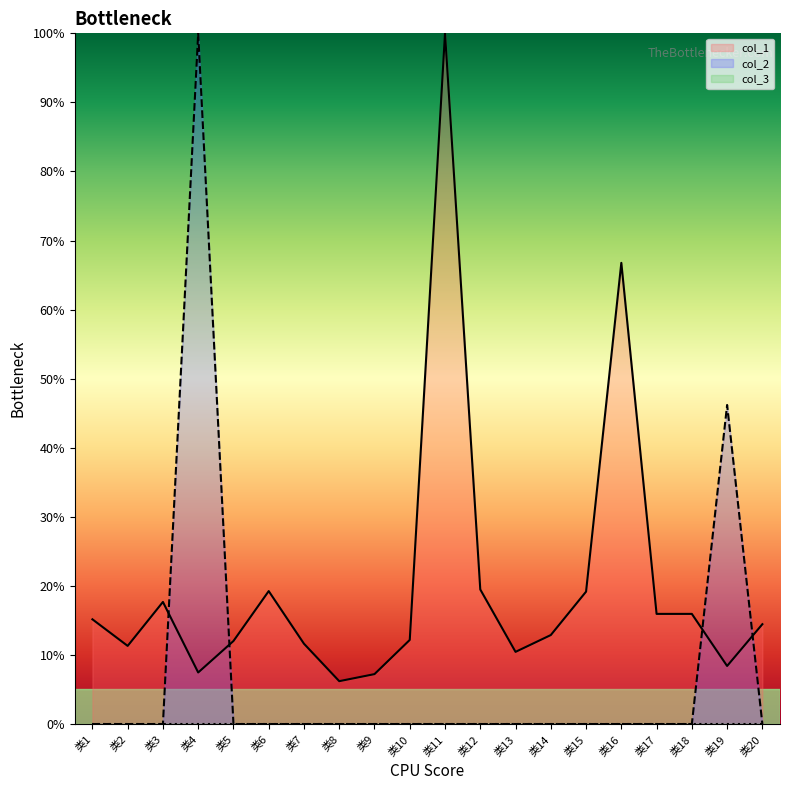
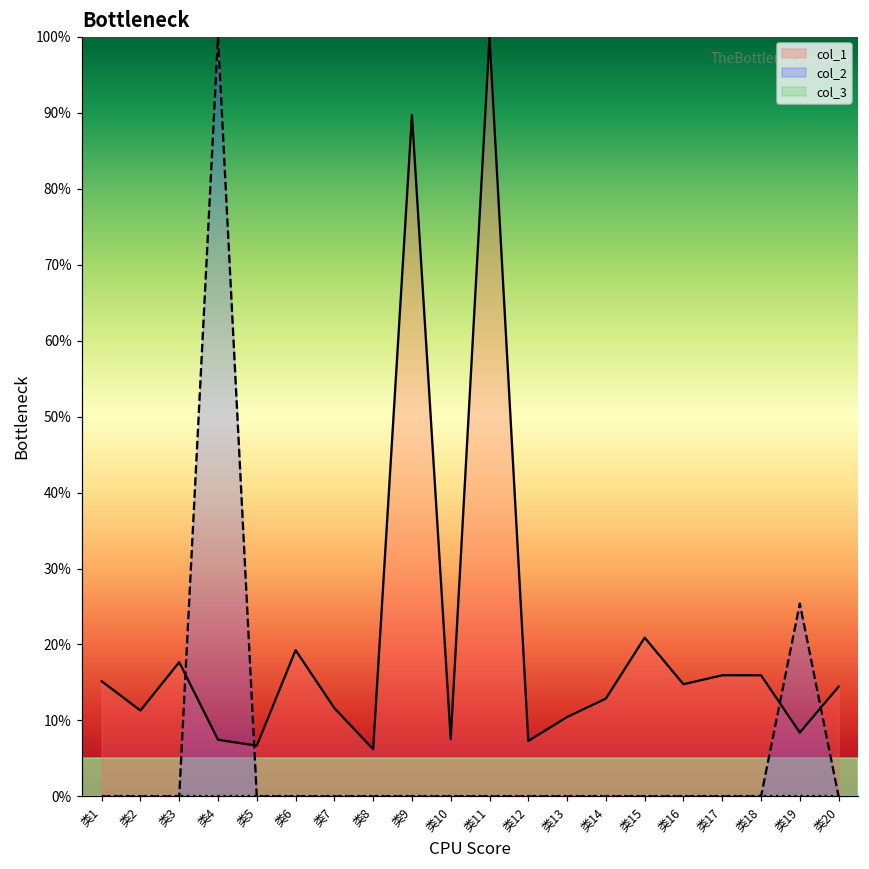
col_1, 类5: 12% -> 7%
col_1, 类9: 7% -> 90%
col_1, 类10: 12% -> 8%
col_1, 类12: 19% -> 7%
col_1, 类15: 19% -> 21%
col_1, 类16: 67% -> 15%
col_2, 类19: 46% -> 25%
